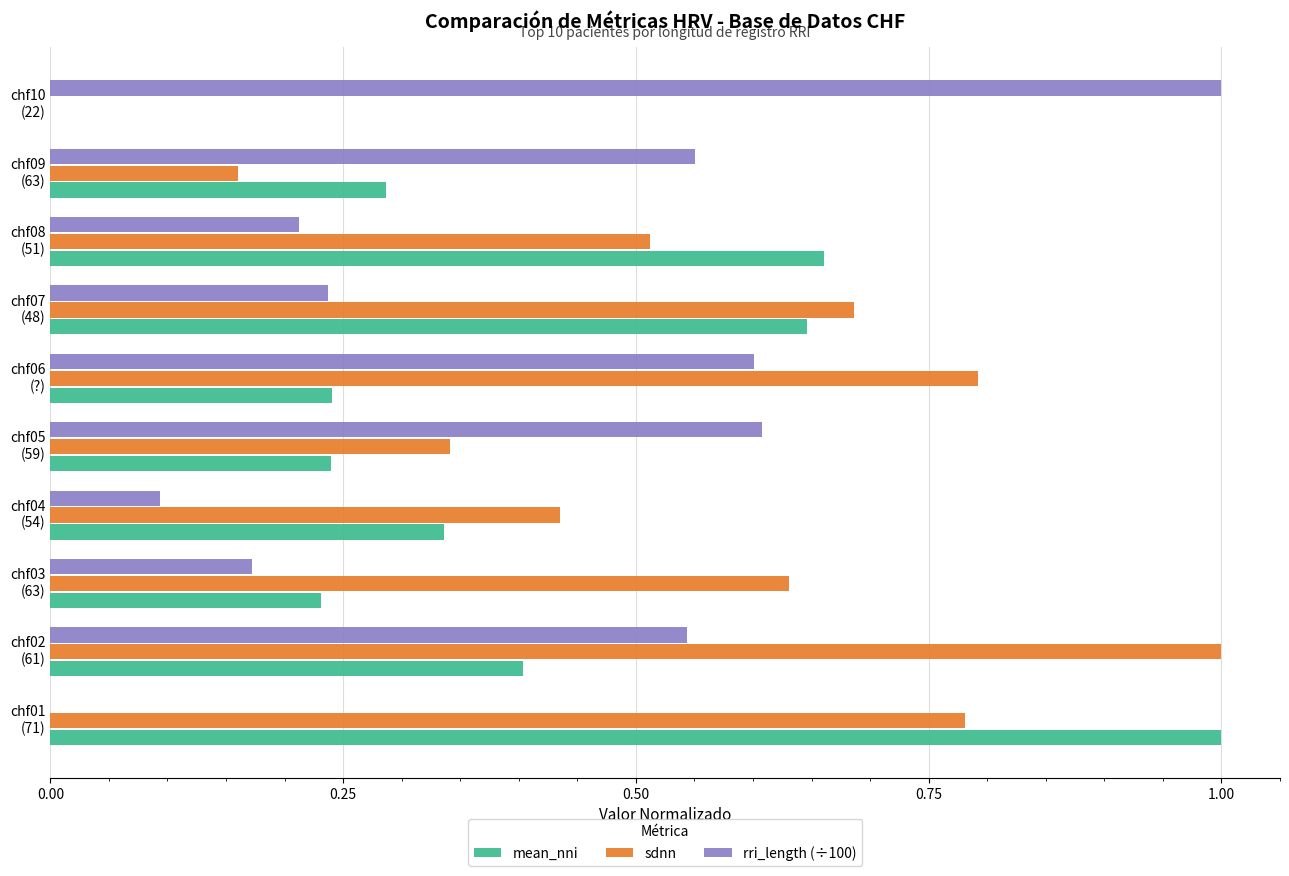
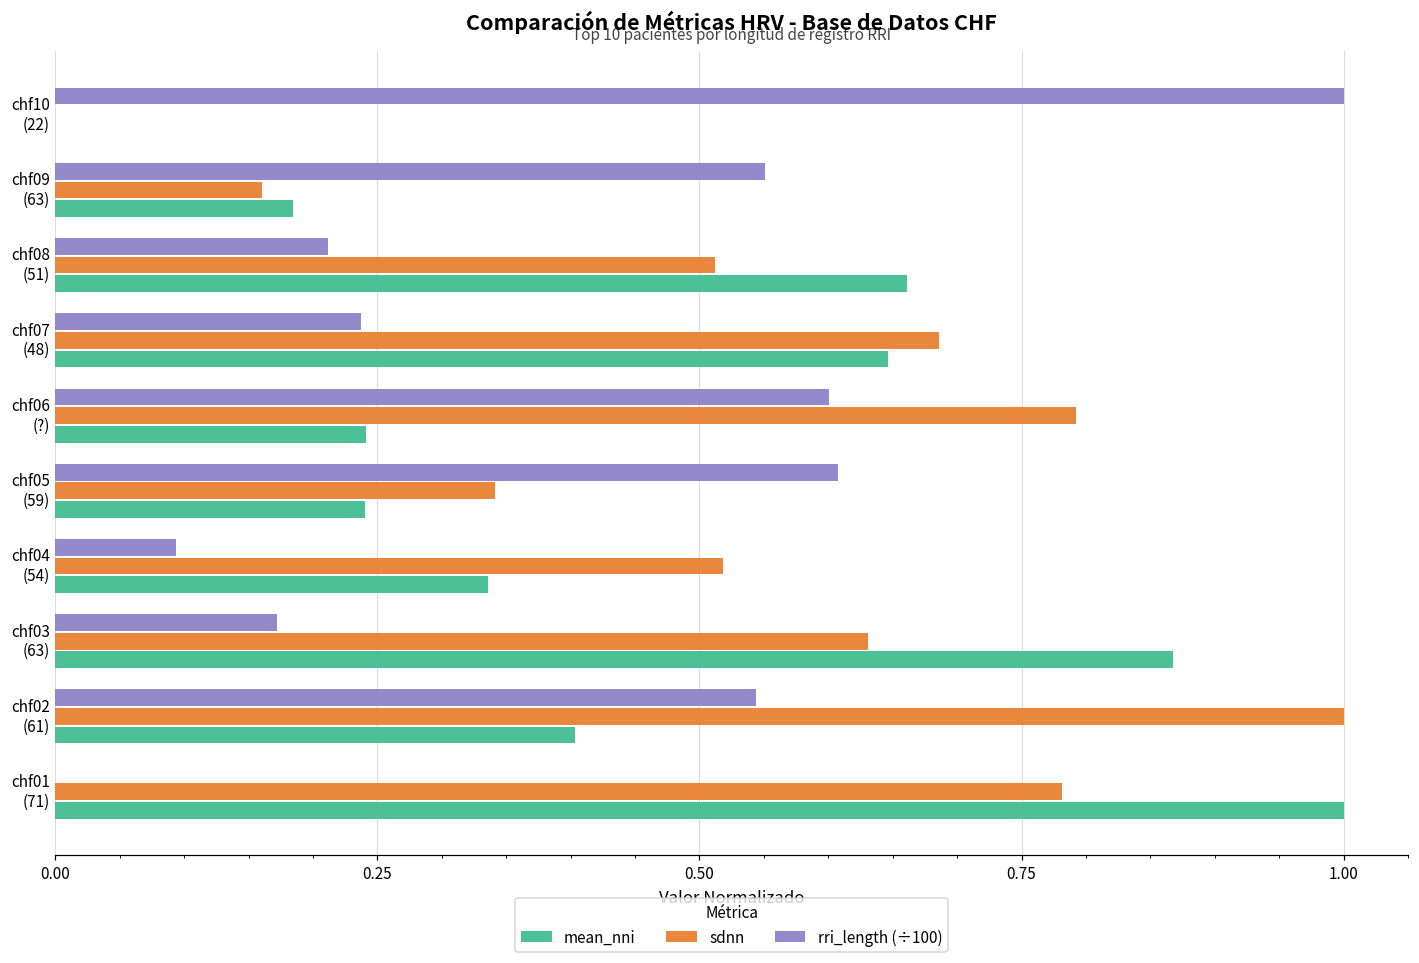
mean_nni, chf09 (63): 0.286 -> 0.184
sdnn, chf04 (54): 0.435 -> 0.518
mean_nni, chf03 (63): 0.231 -> 0.867
